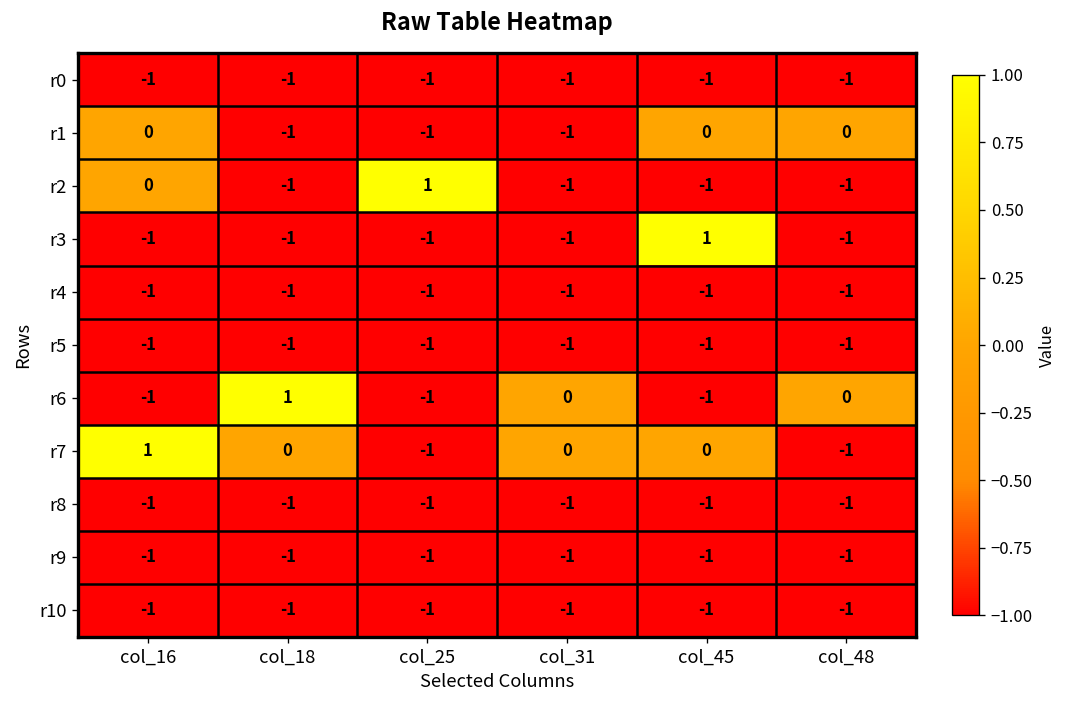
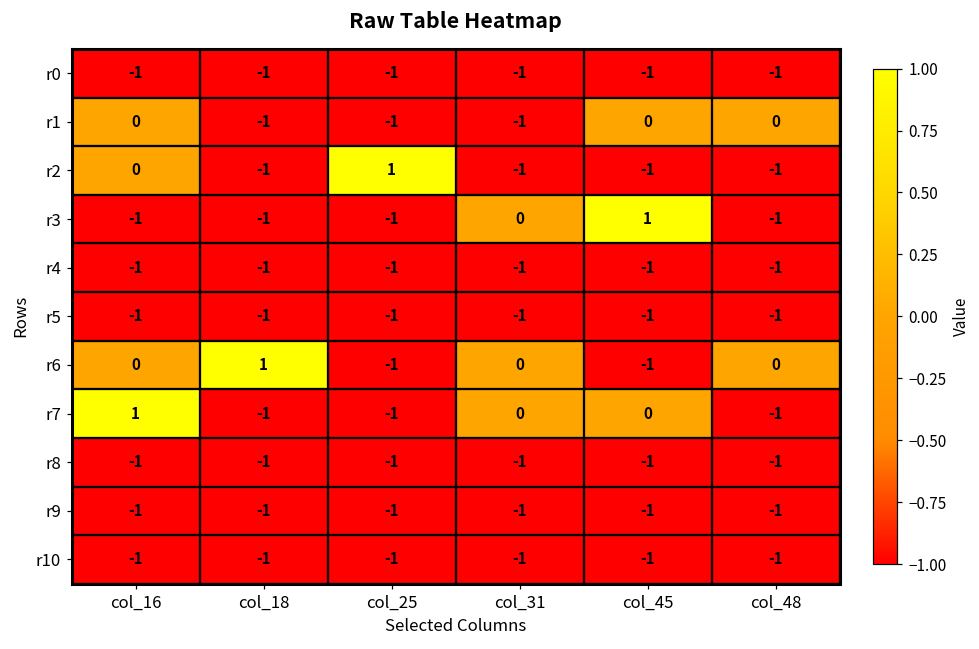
r3, col_31: -1 -> 0
r6, col_16: -1 -> 0
r7, col_18: 0 -> -1
